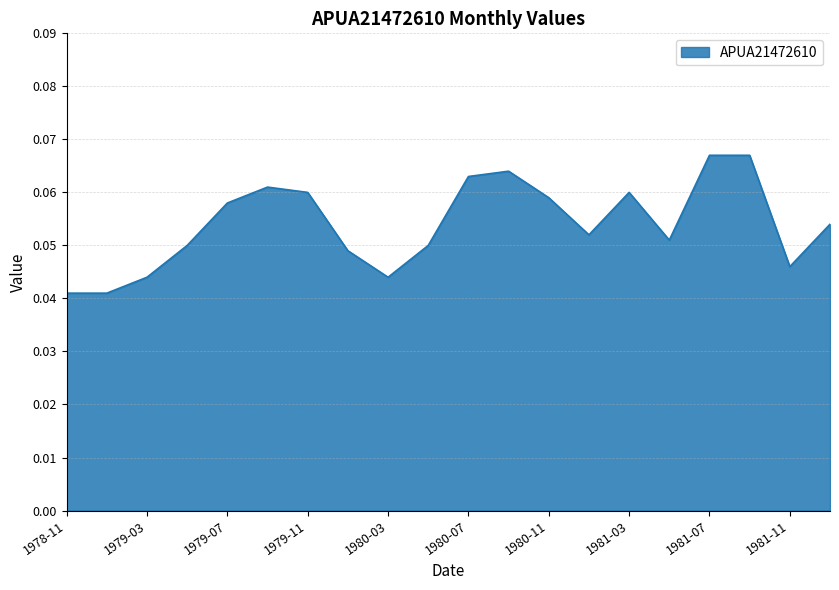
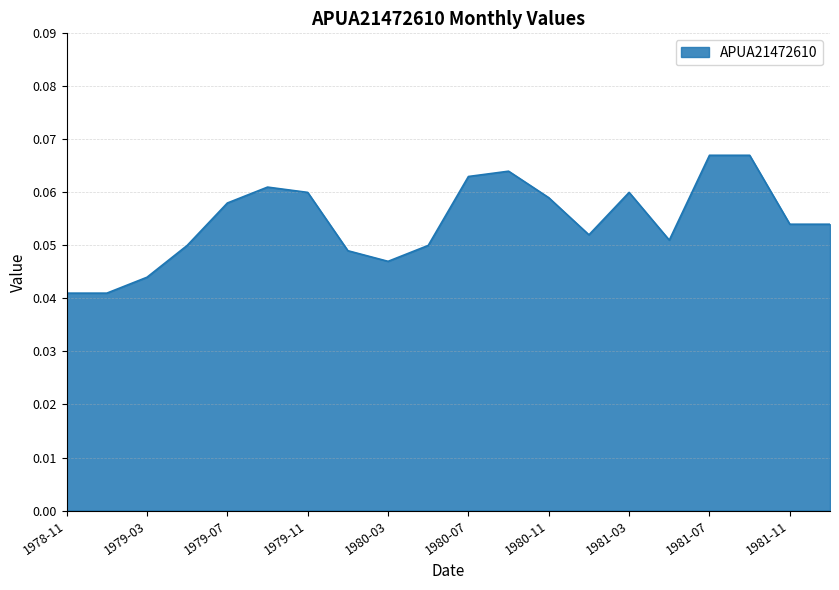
1980-03: 0.044 -> 0.047
1981-11: 0.046 -> 0.054
